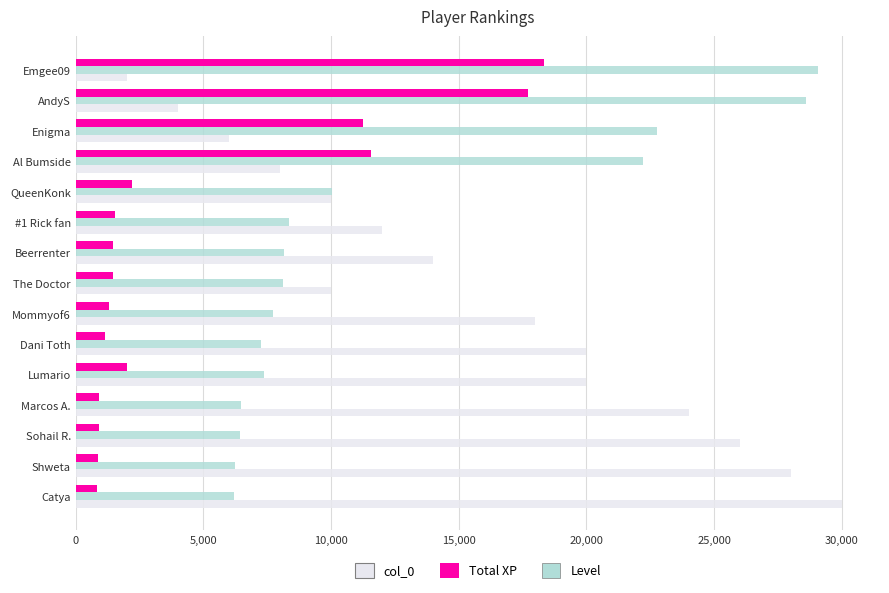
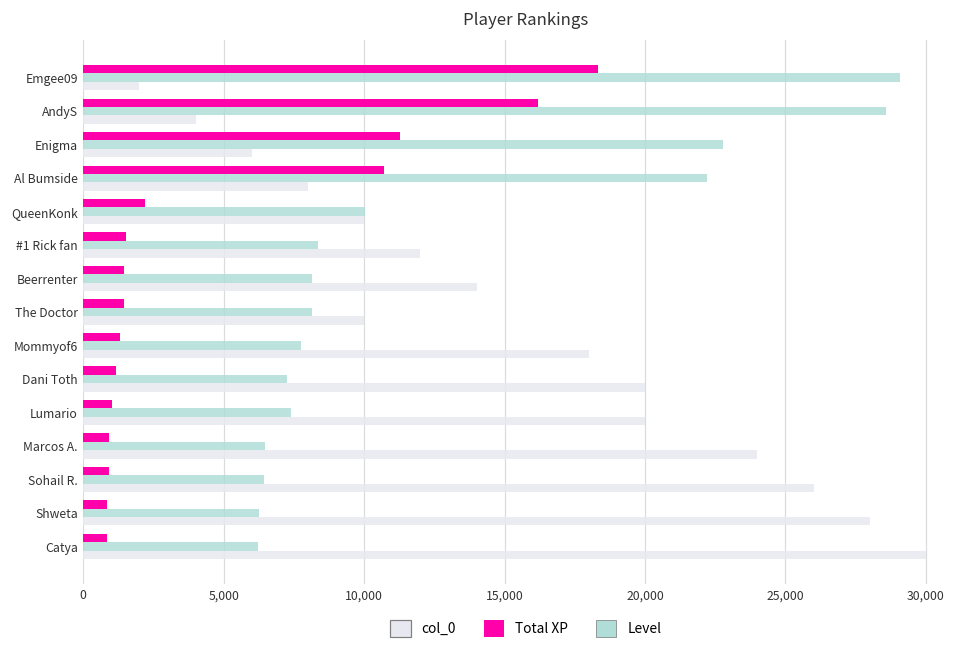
Total XP, AndyS: 17,700 -> 16,200
Total XP, Al Bumside: 11,600 -> 10,700
Total XP, Lumario: 2,000 -> 1,000
